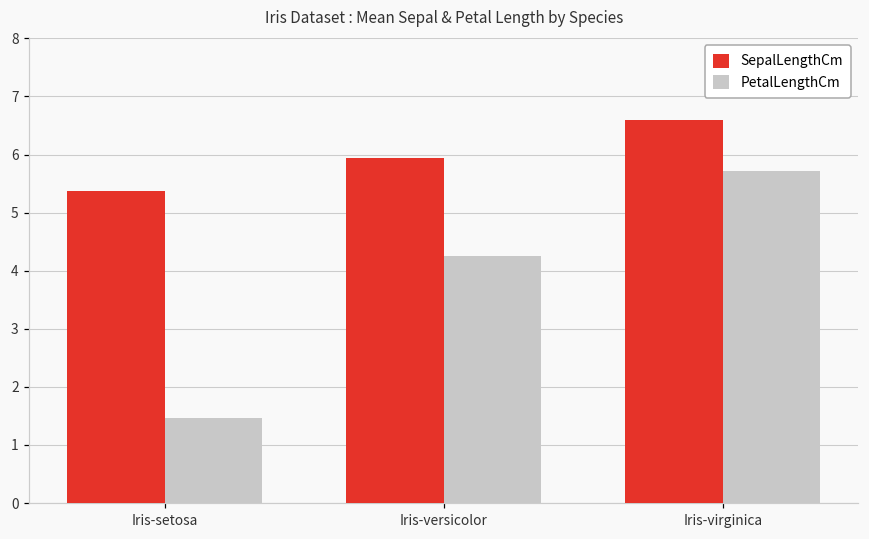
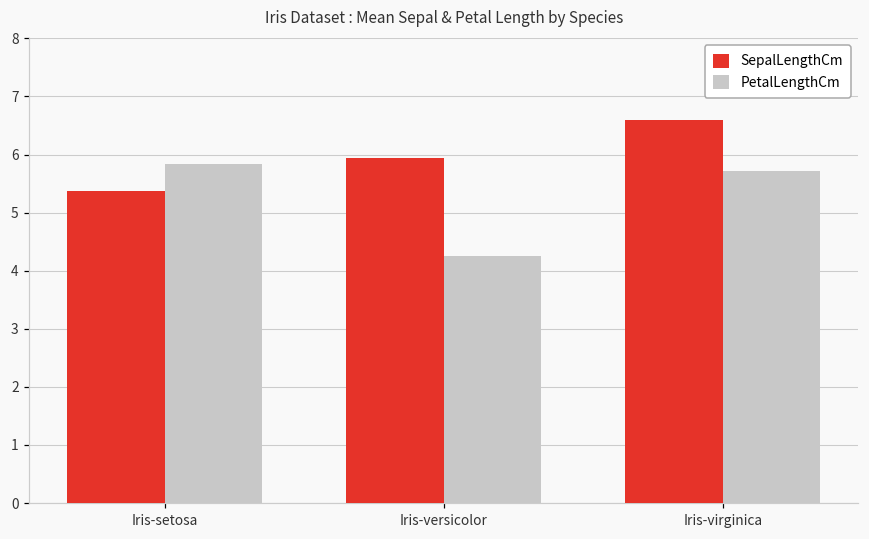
PetalLengthCm, Iris-setosa: 1.5 -> 5.8
